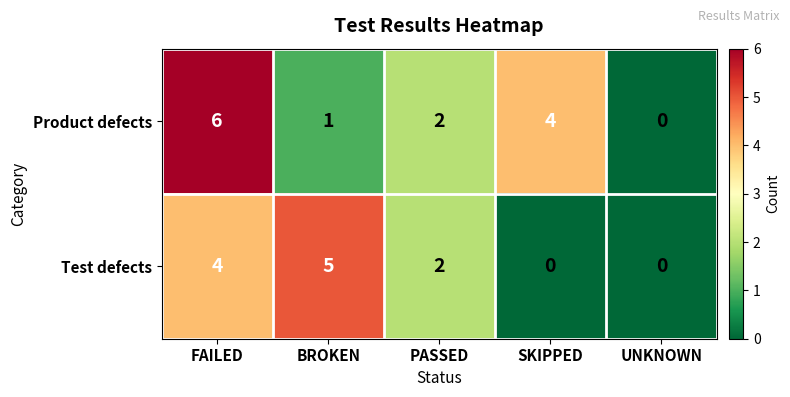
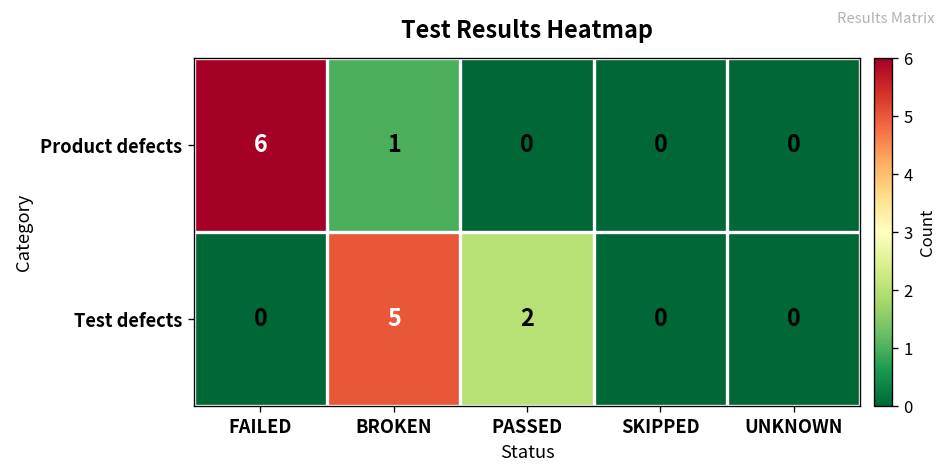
Product defects, PASSED: 2 -> 0
Product defects, SKIPPED: 4 -> 0
Test defects, FAILED: 4 -> 0
